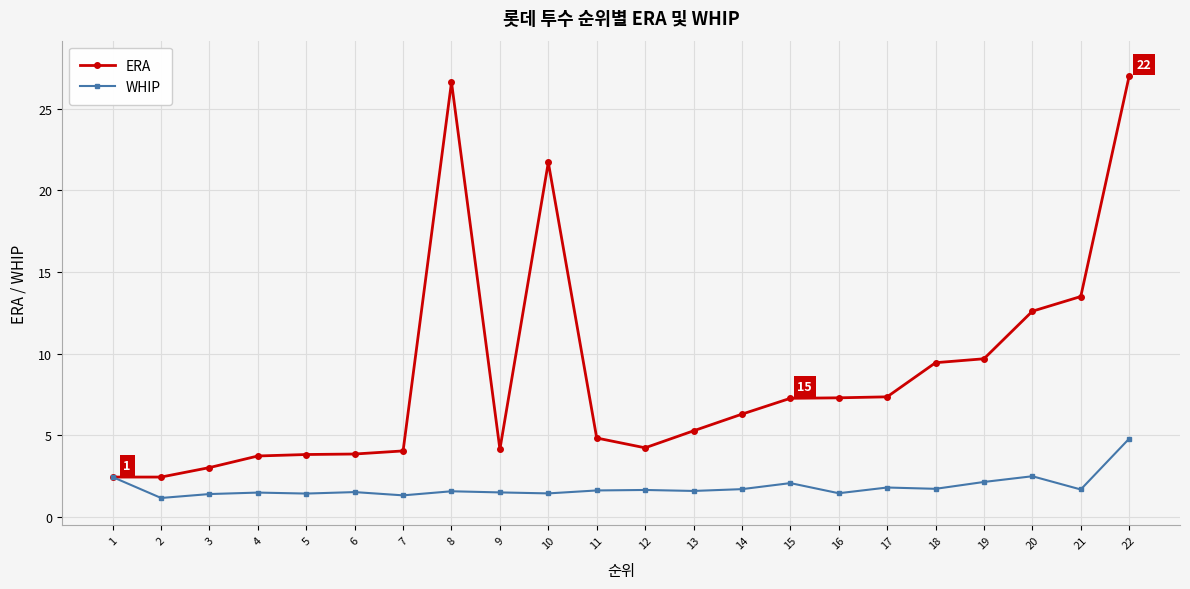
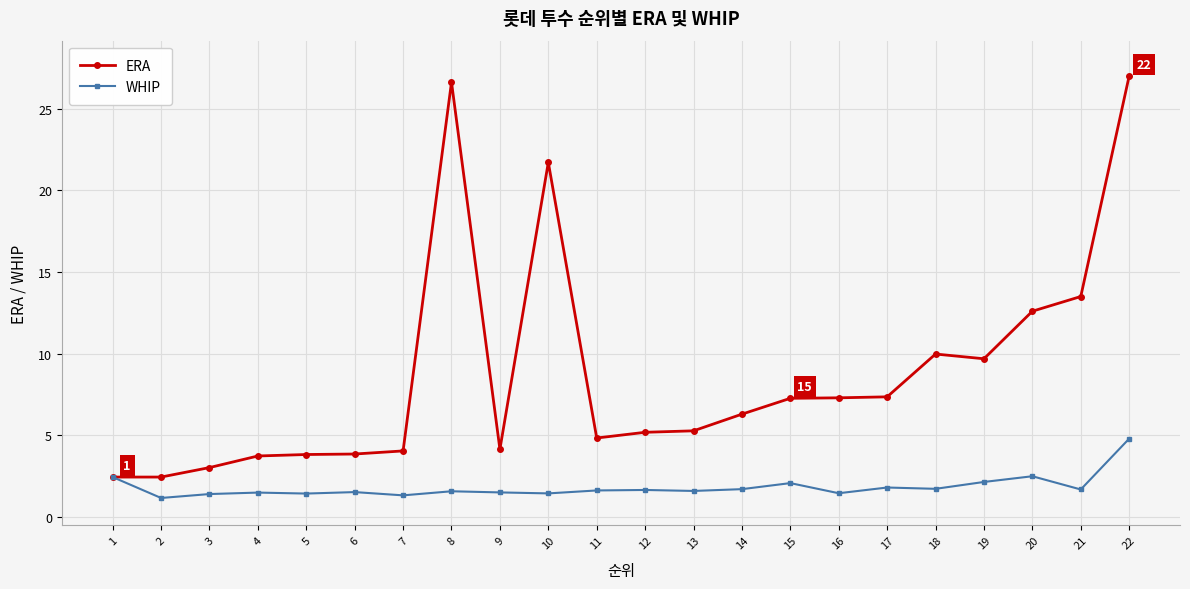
ERA, 12: 4.2 -> 5.2
ERA, 18: 9.5 -> 10.0
